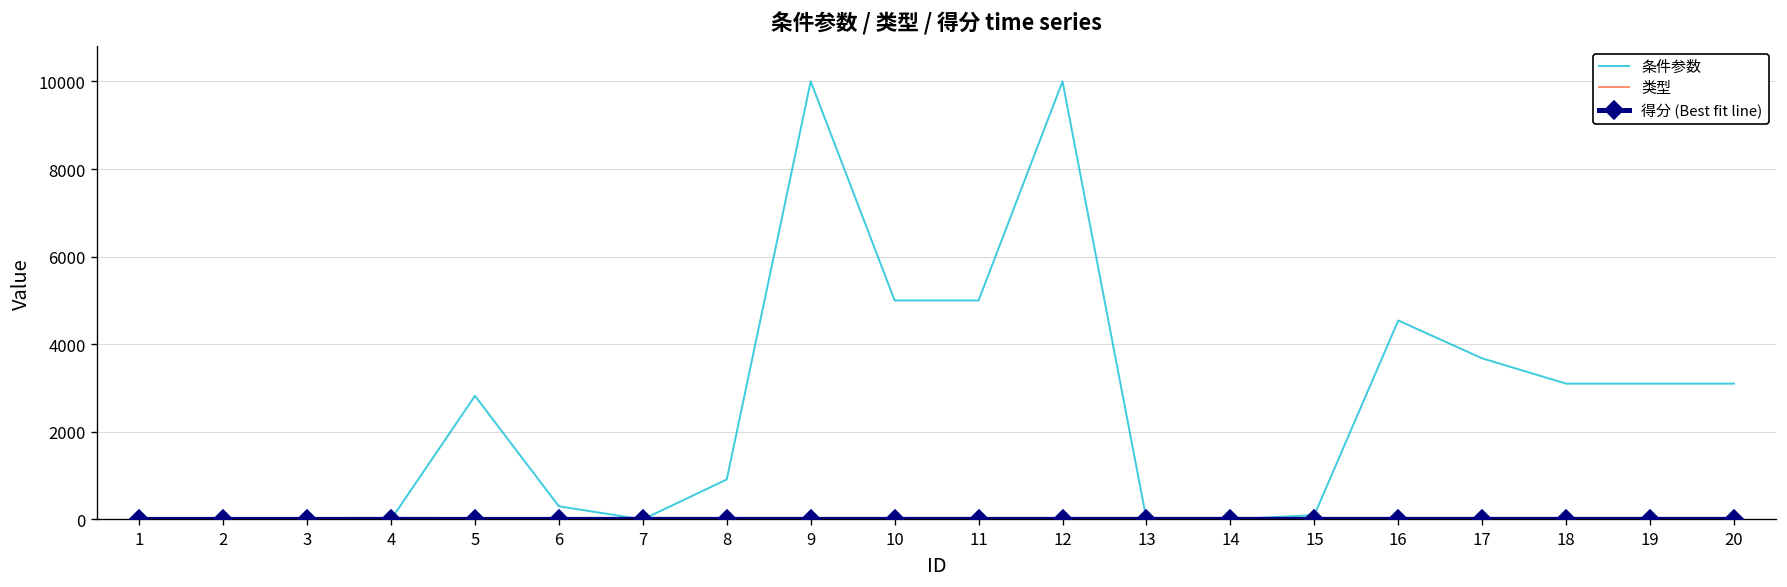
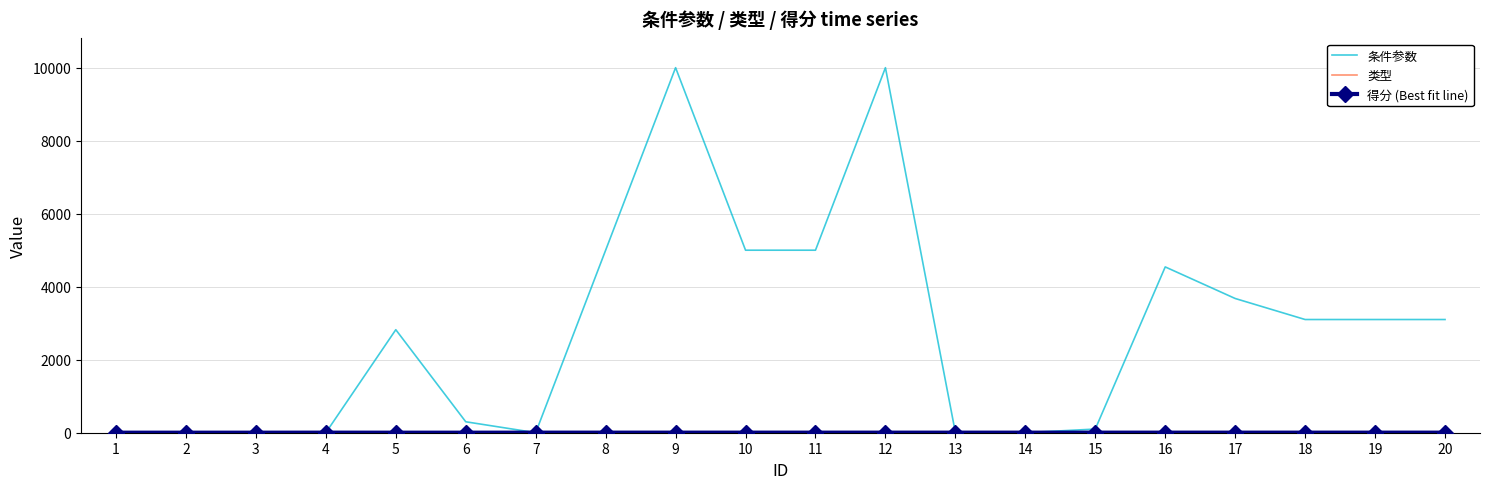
条件参数, 8: 900 -> 5000
